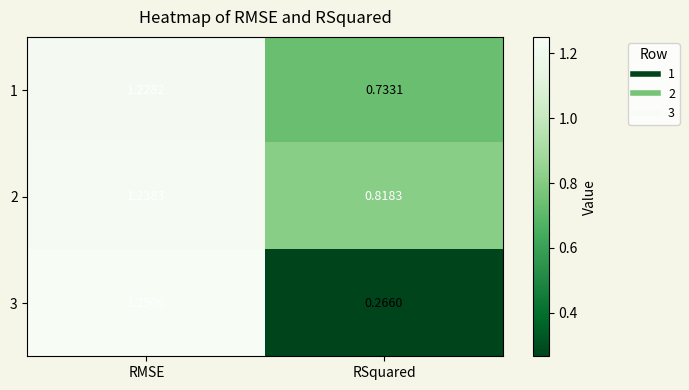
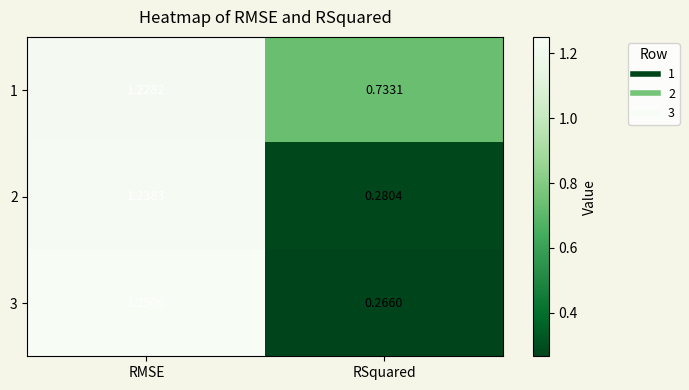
2, RSquared: 0.8183 -> 0.2804
